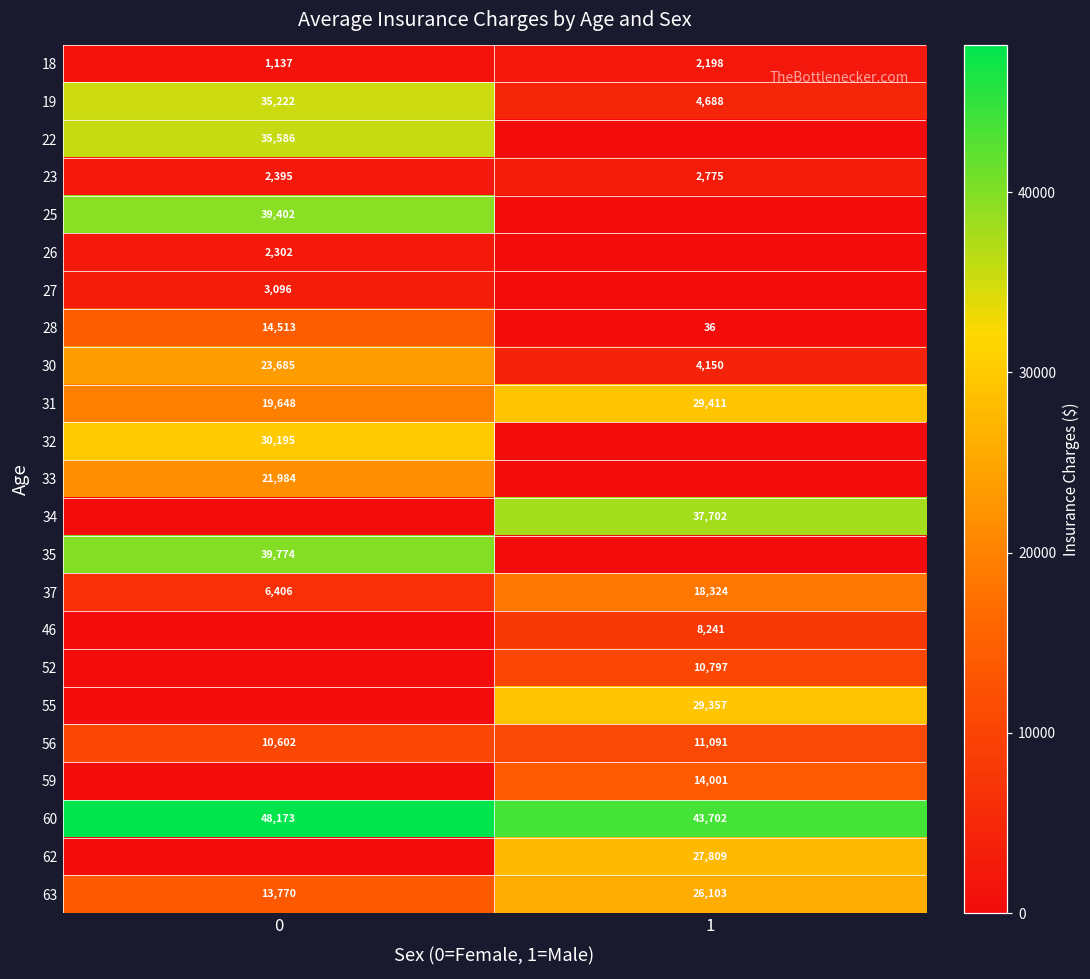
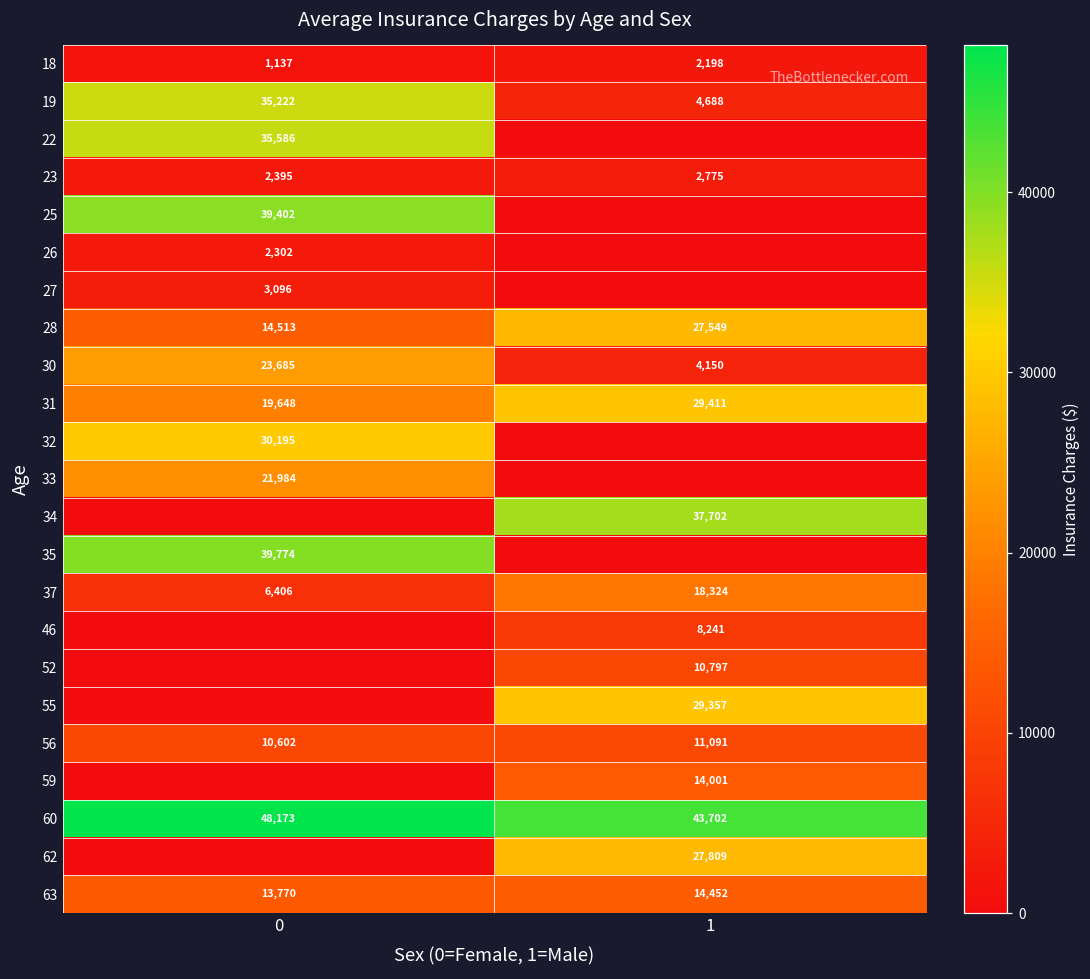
28, 1: 36 -> 27,549
63, 1: 26,103 -> 14,452
